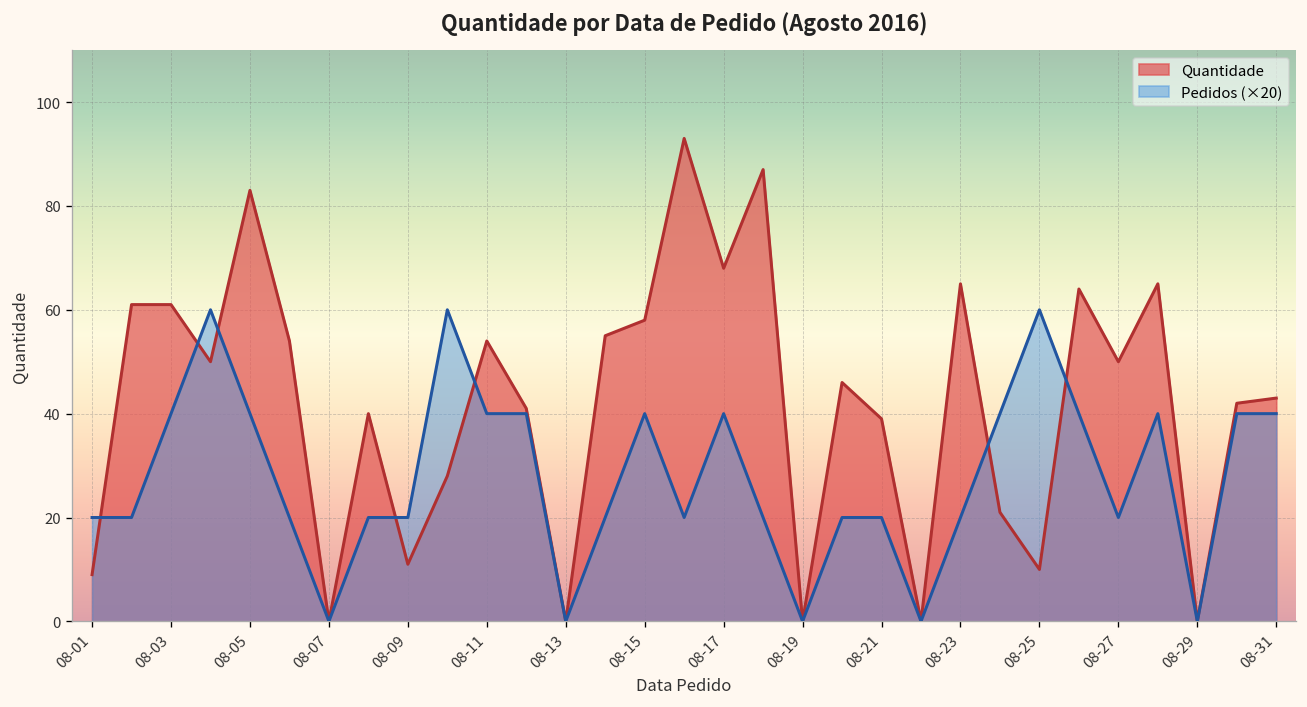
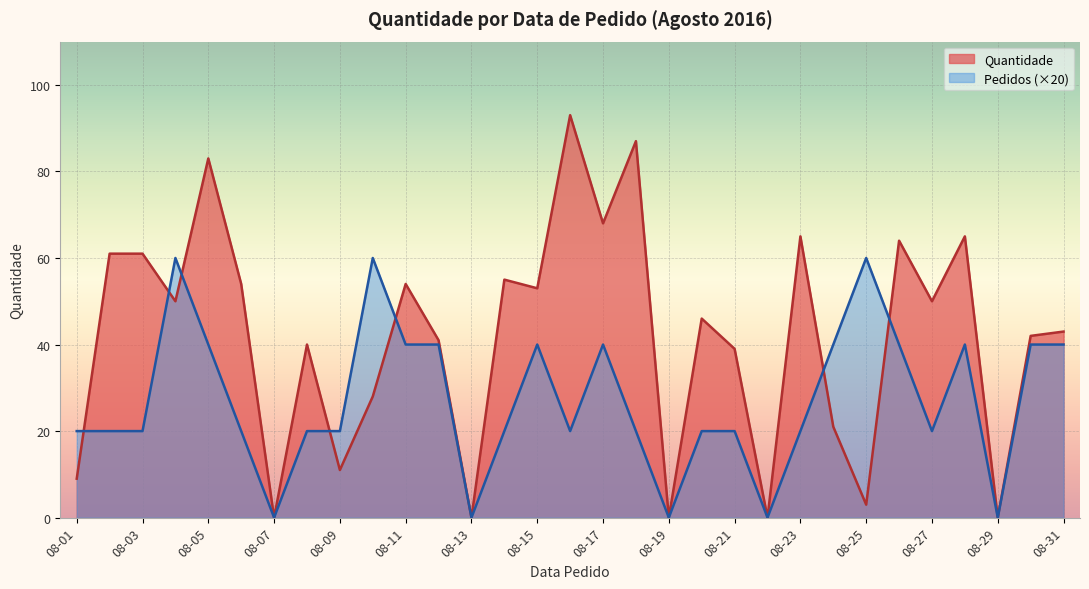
Pedidos (×20), 08-03: 40 -> 20
Quantidade, 08-15: 58 -> 53
Quantidade, 08-25: 10 -> 3
